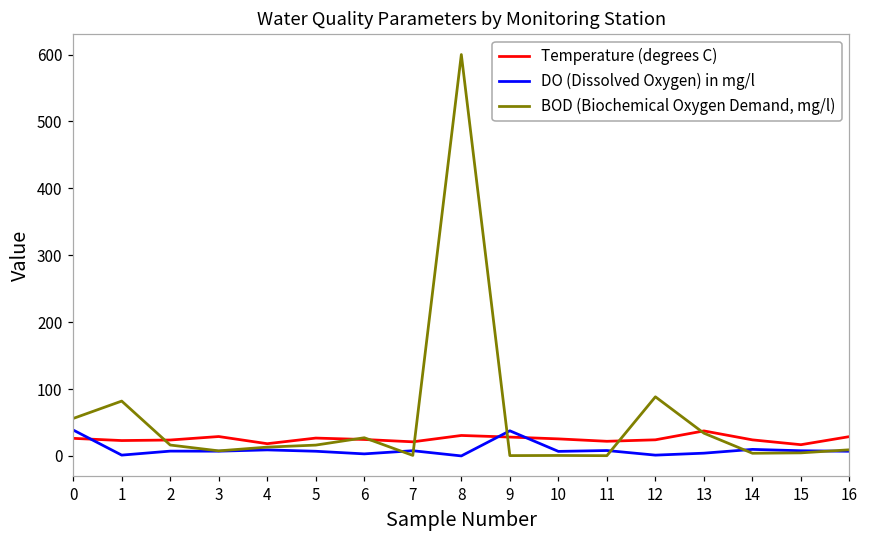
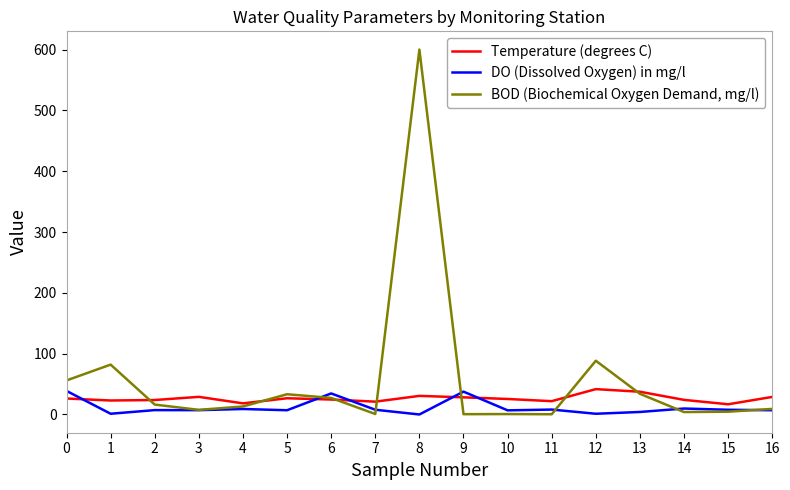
BOD (Biochemical Oxygen Demand, mg/l), 5: 20 -> 30
DO (Dissolved Oxygen) in mg/l, 6: 0 -> 30
Temperature (degrees C), 12: 20 -> 40
